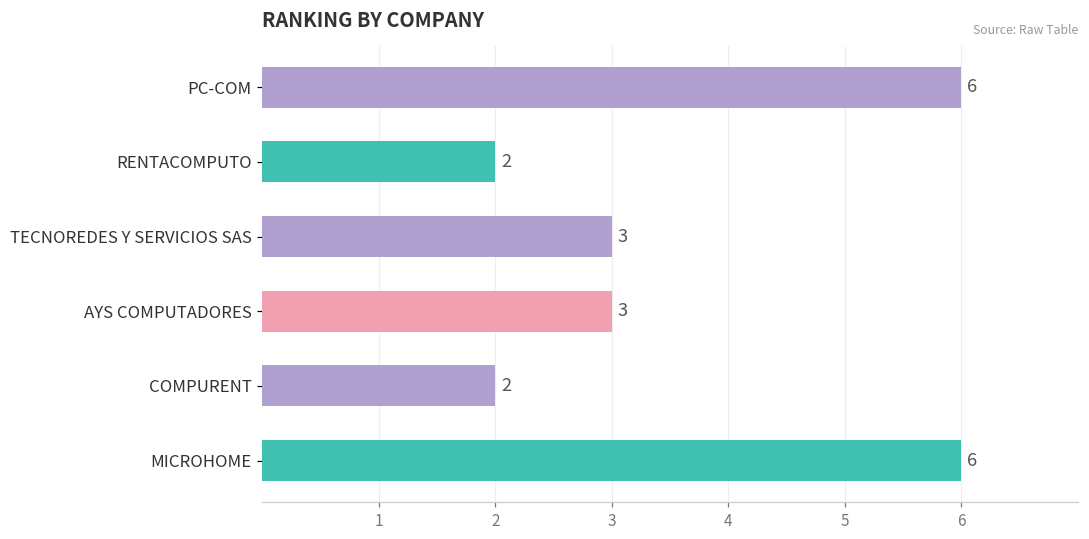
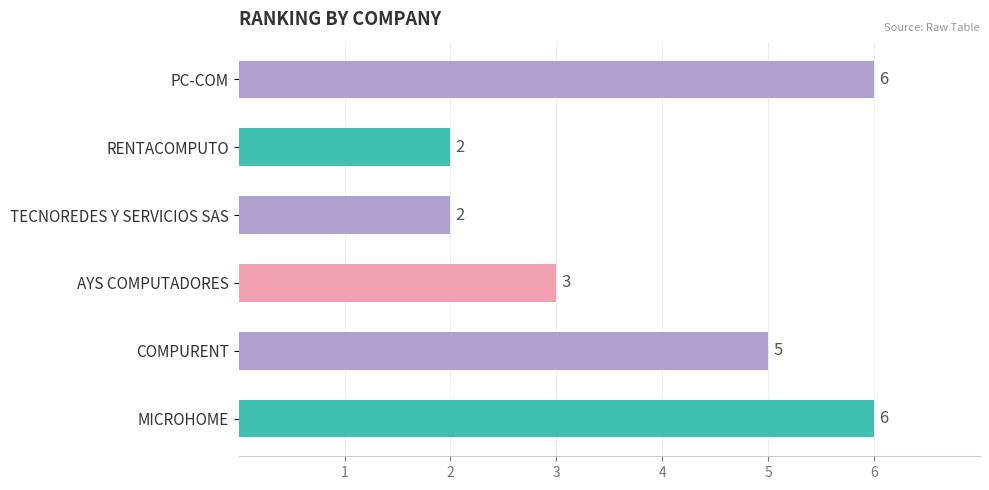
TECNOREDES Y SERVICIOS SAS: 3 -> 2
COMPURENT: 2 -> 5
